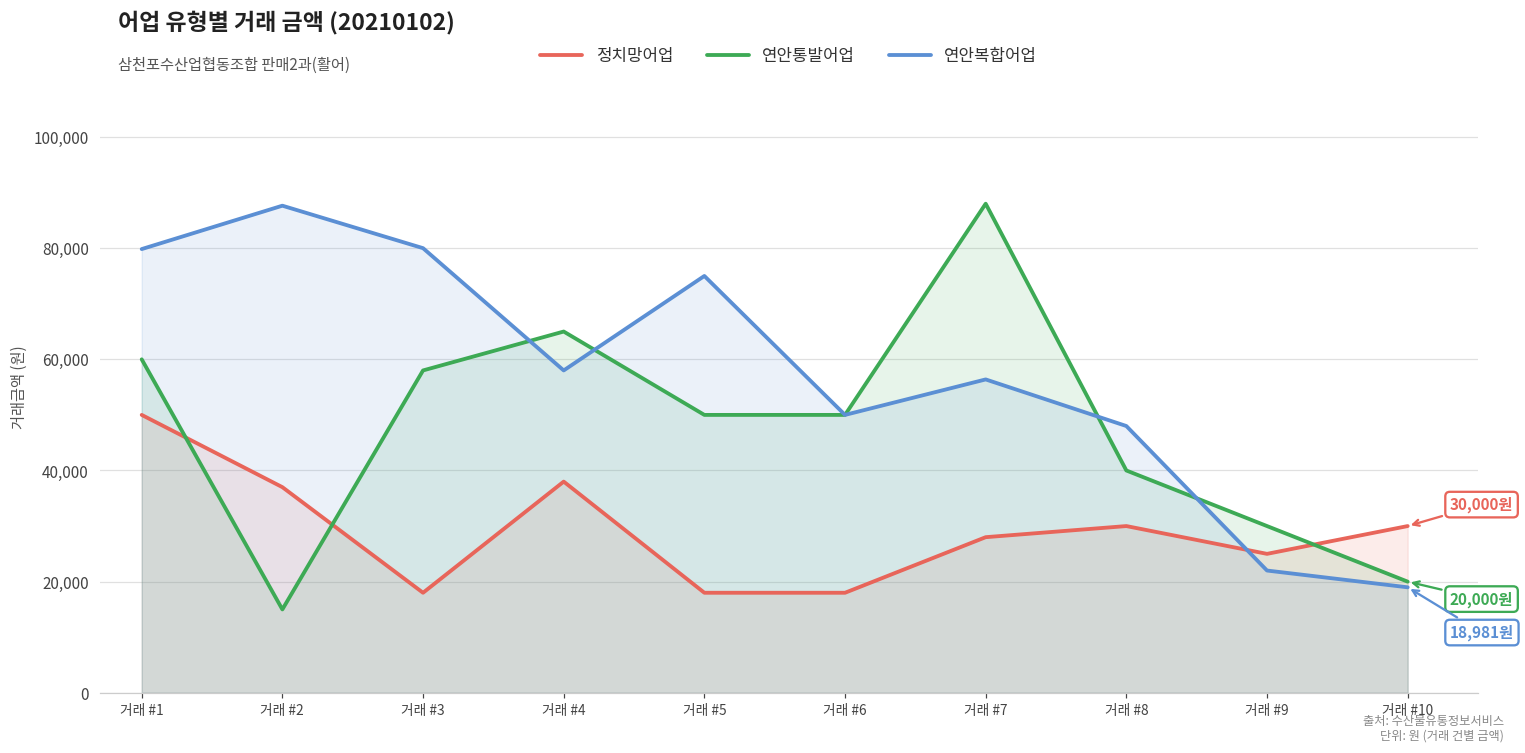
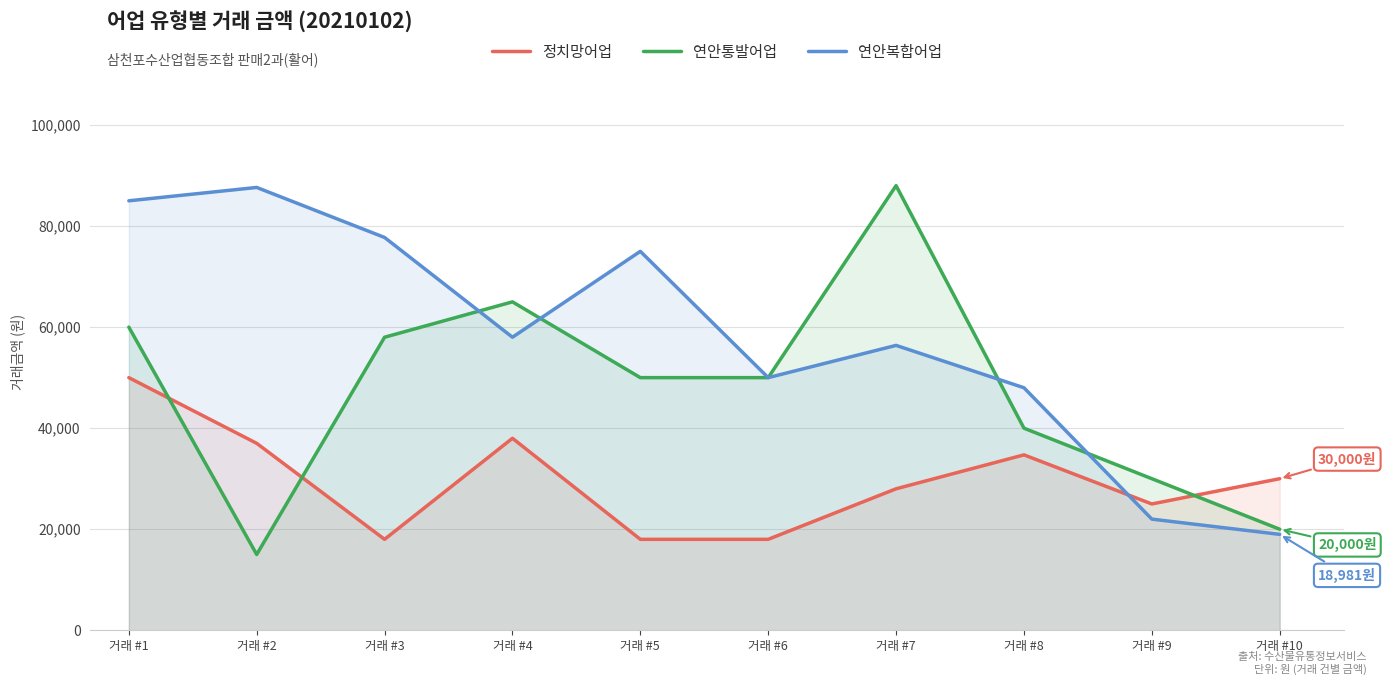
연안복합어업, 거래 #1: 80,000 -> 85,000
연안복합어업, 거래 #3: 80,000 -> 78,000
정치망어업, 거래 #8: 30,000 -> 35,000
